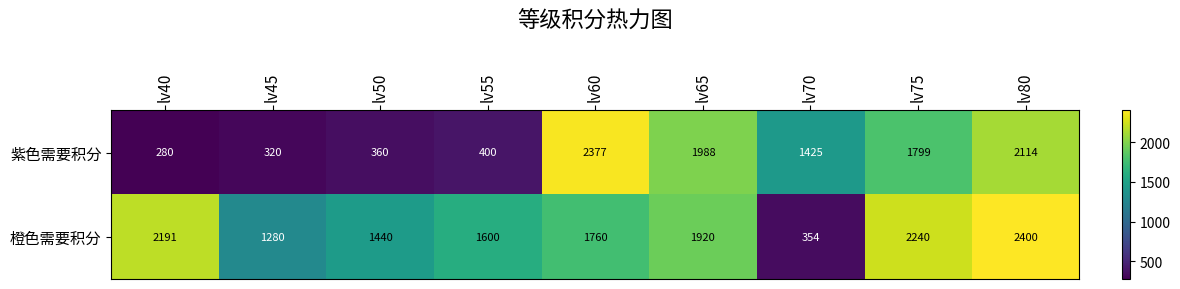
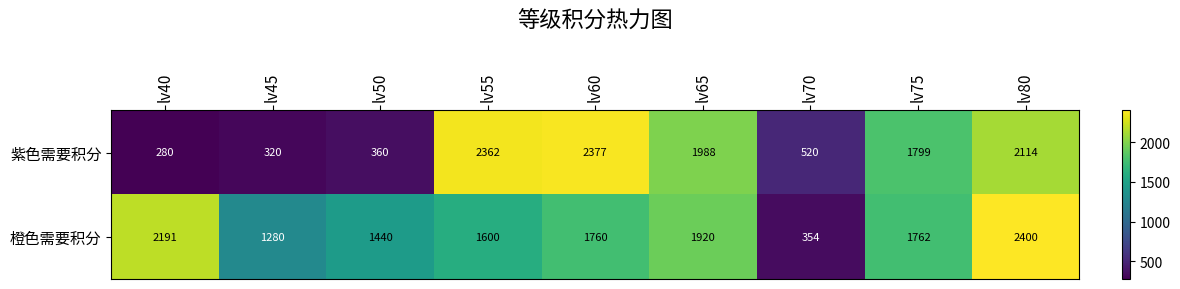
紫色需要积分, lv55: 400 -> 2362
紫色需要积分, lv70: 1425 -> 520
橙色需要积分, lv75: 2240 -> 1762
